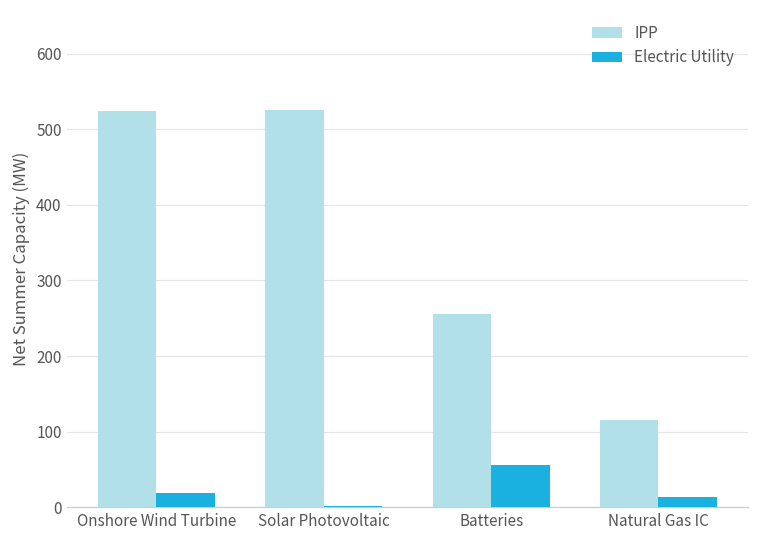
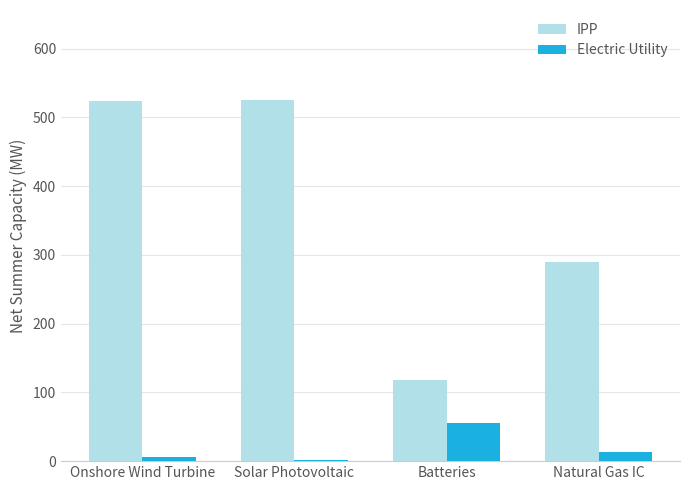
Electric Utility, Onshore Wind Turbine: 20 -> 10
IPP, Batteries: 260 -> 120
IPP, Natural Gas IC: 120 -> 290
